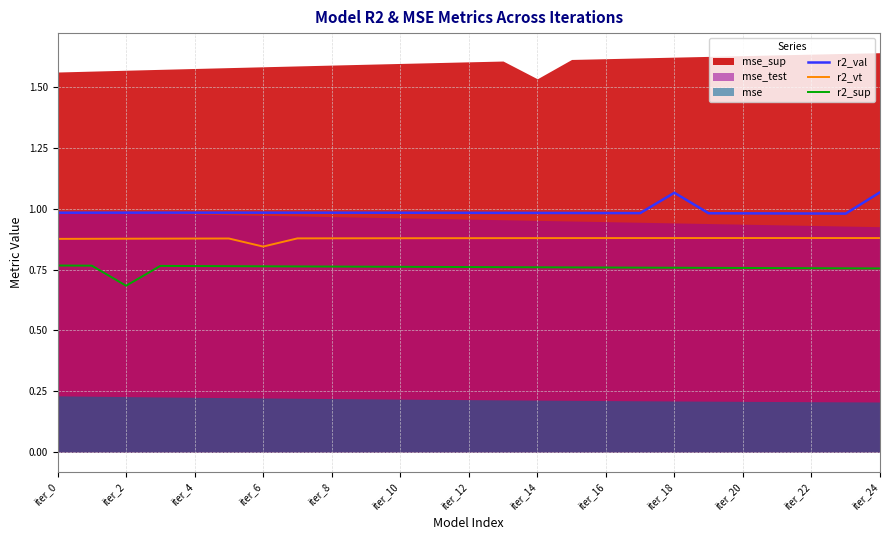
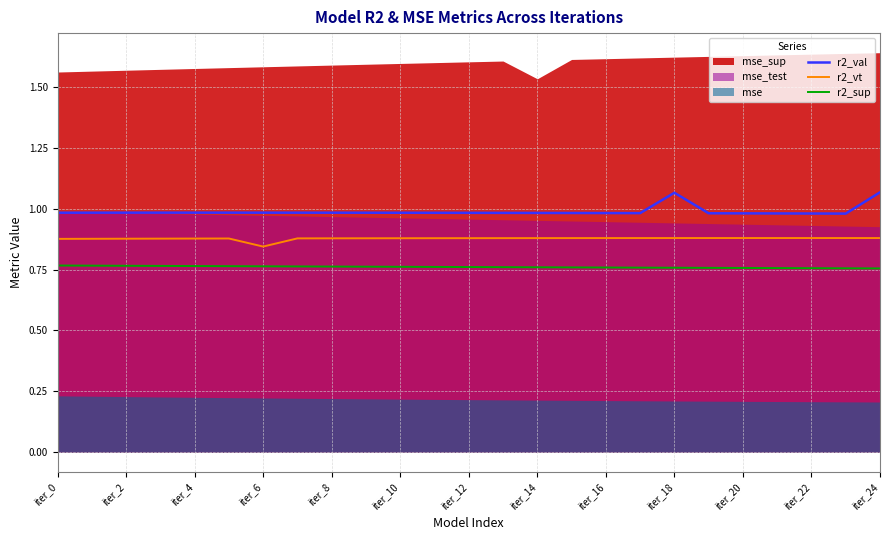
r2_sup, iter_2: 0.68 -> 0.77
